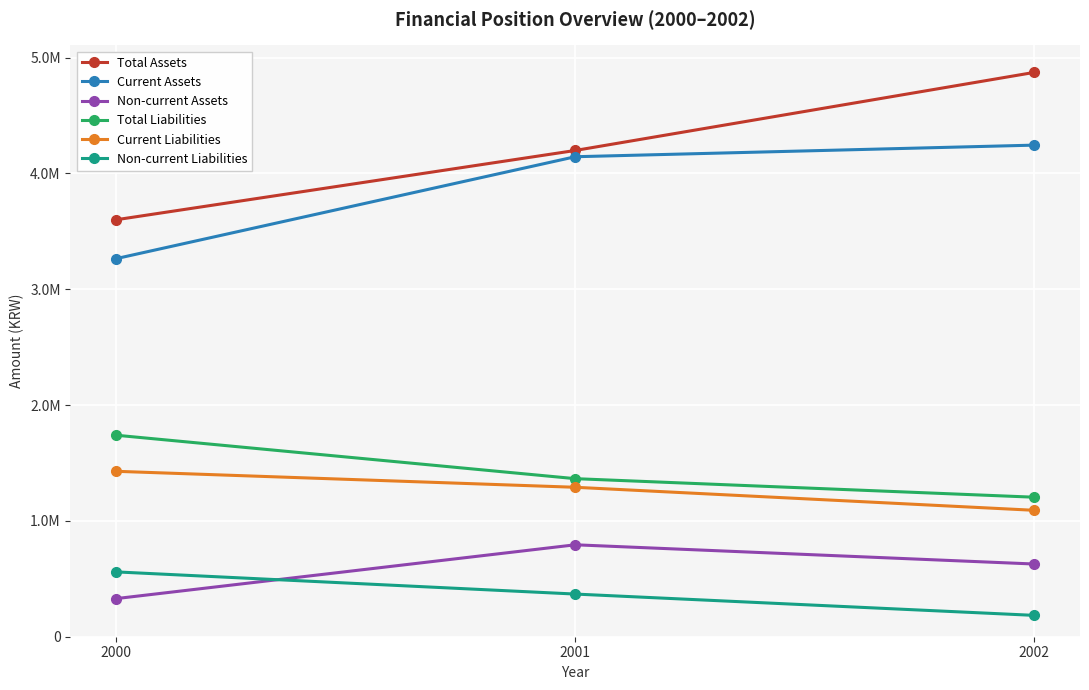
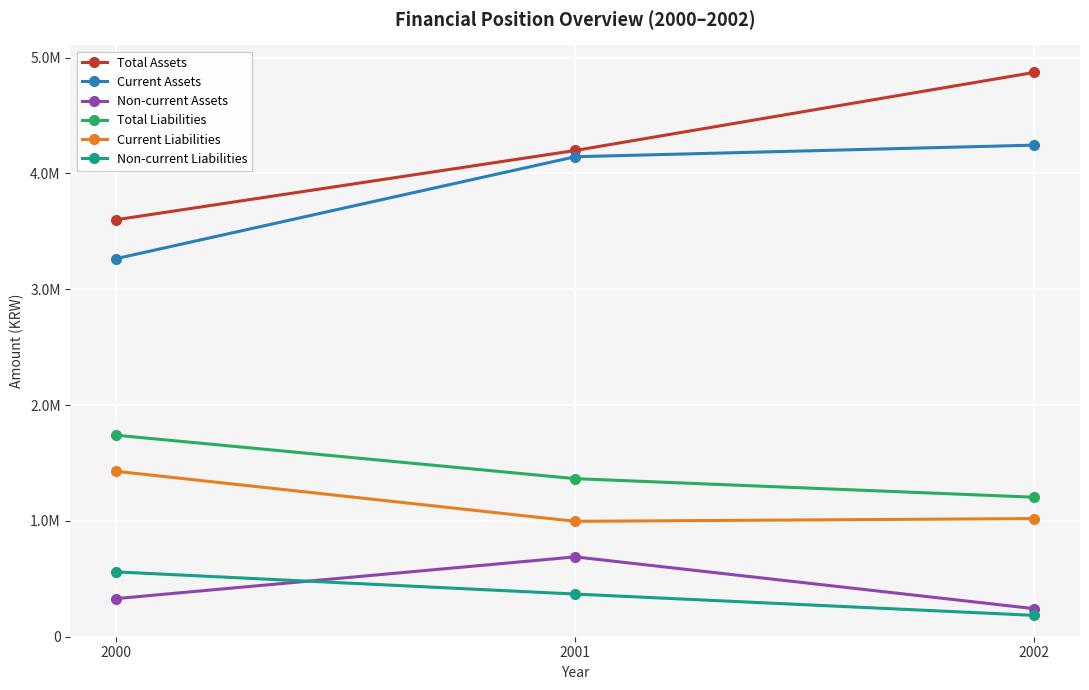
Non-current Assets, 2001: 790000 -> 690000
Current Liabilities, 2001: 1290000 -> 1000000
Non-current Assets, 2002: 630000 -> 240000
Current Liabilities, 2002: 1090000 -> 1020000
